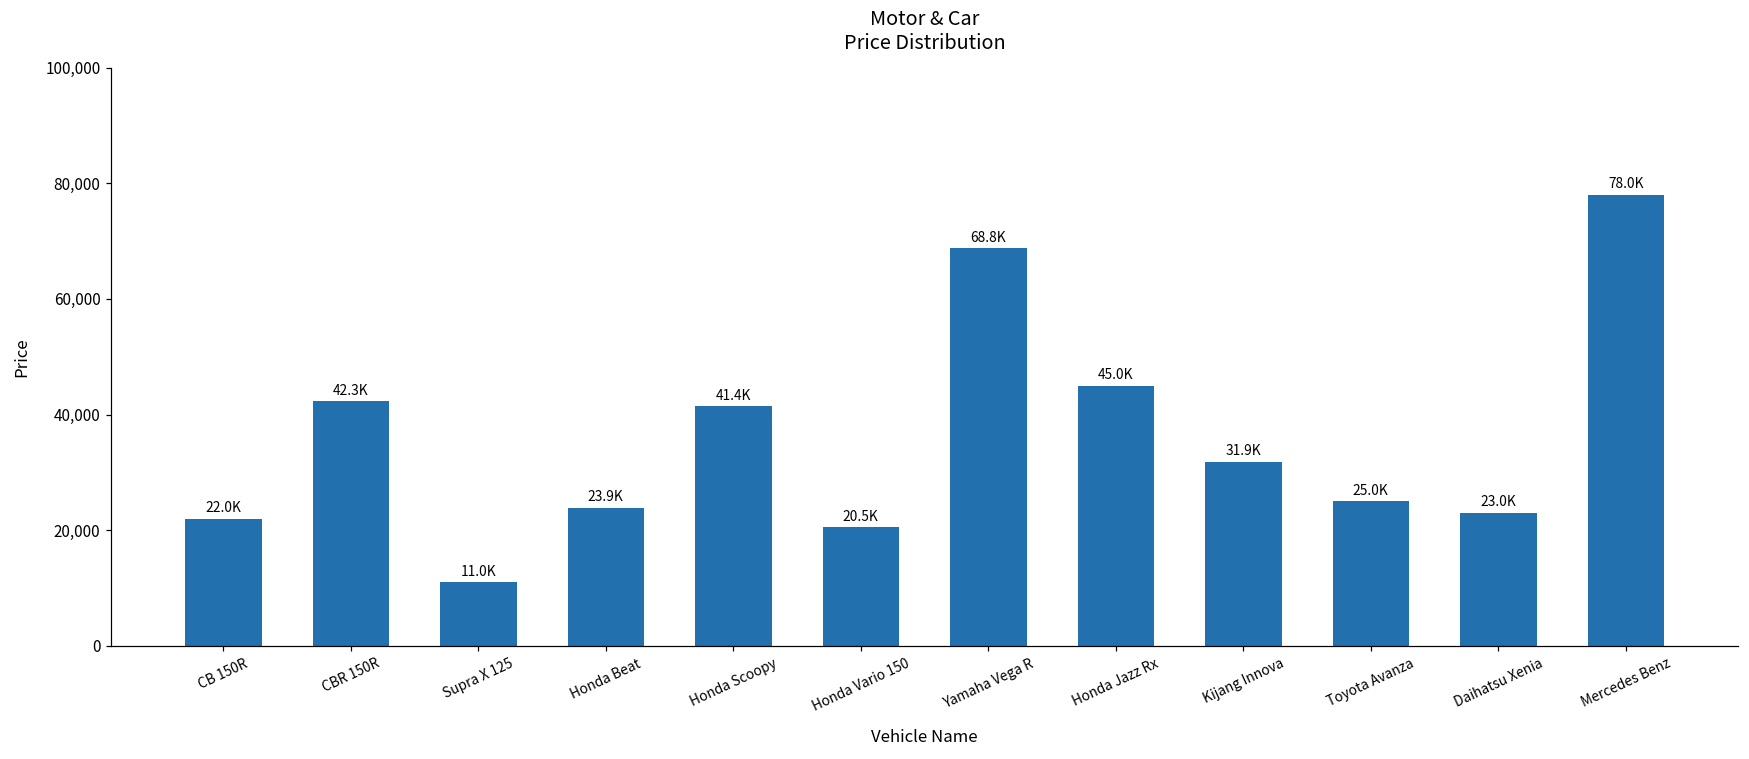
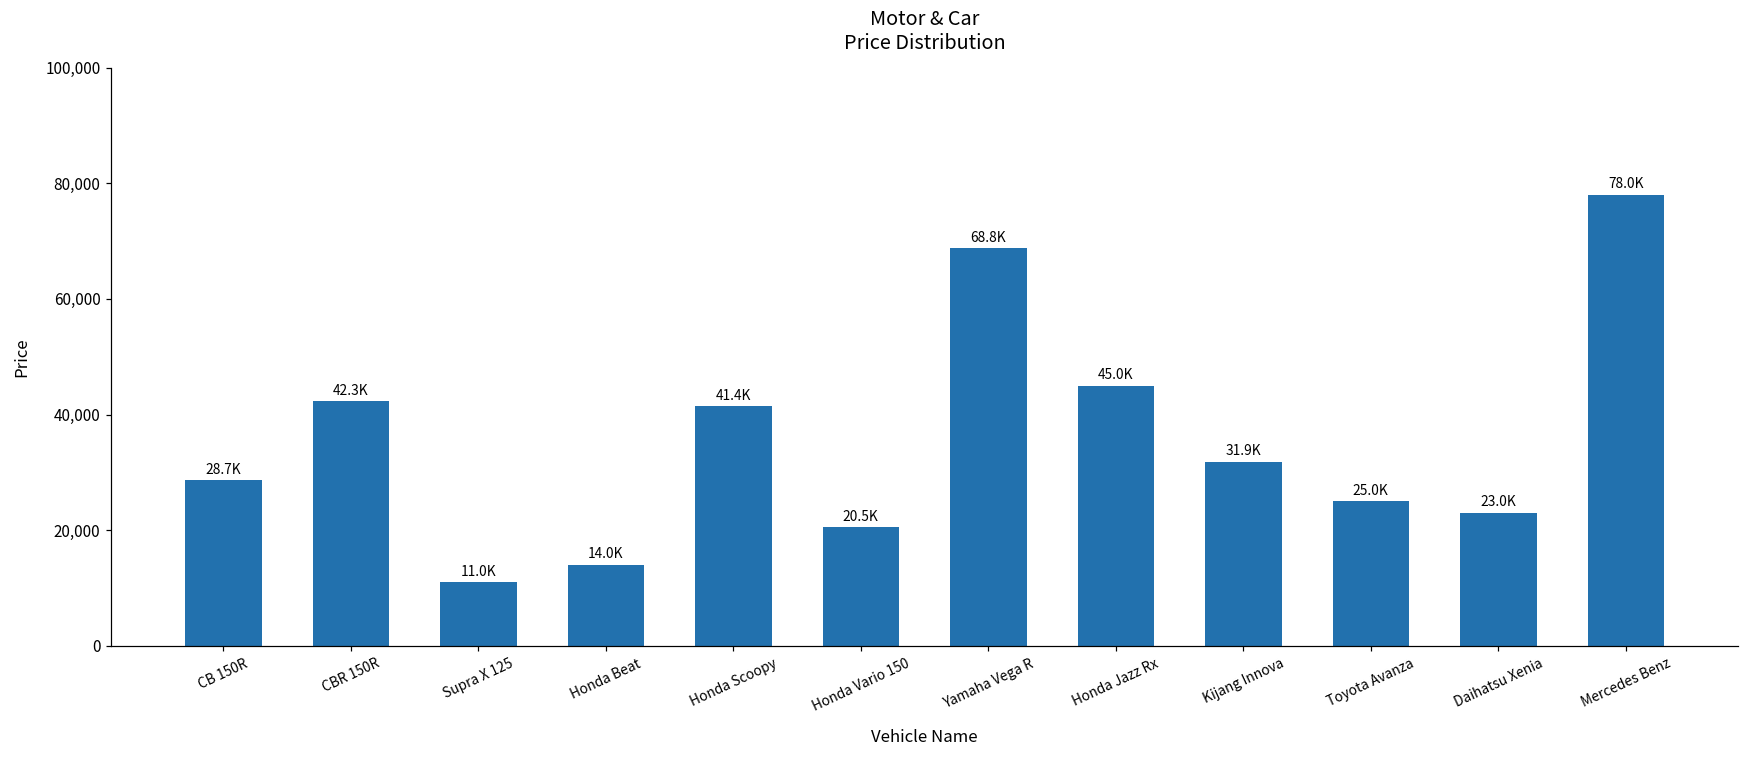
CB 150R: 22.0K -> 28.7K
Honda Beat: 23.9K -> 14.0K
